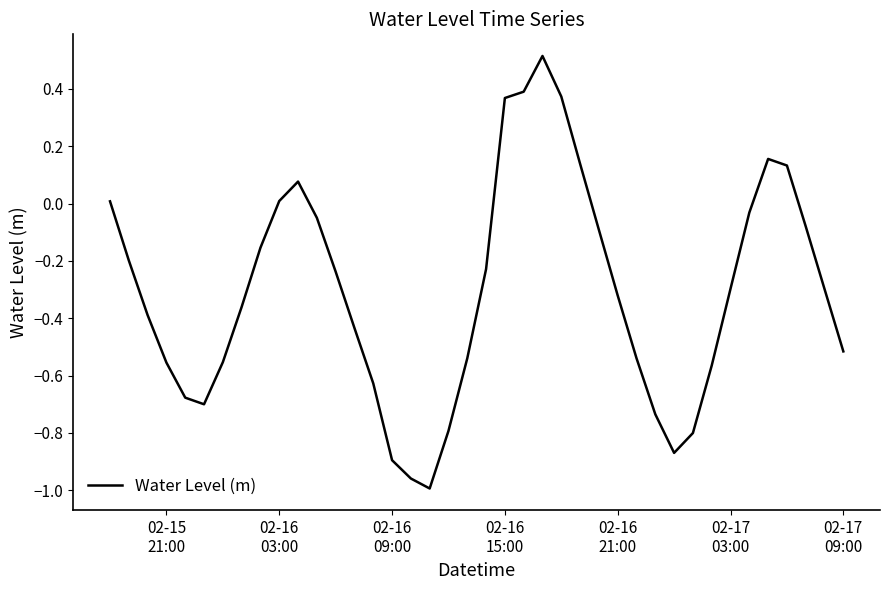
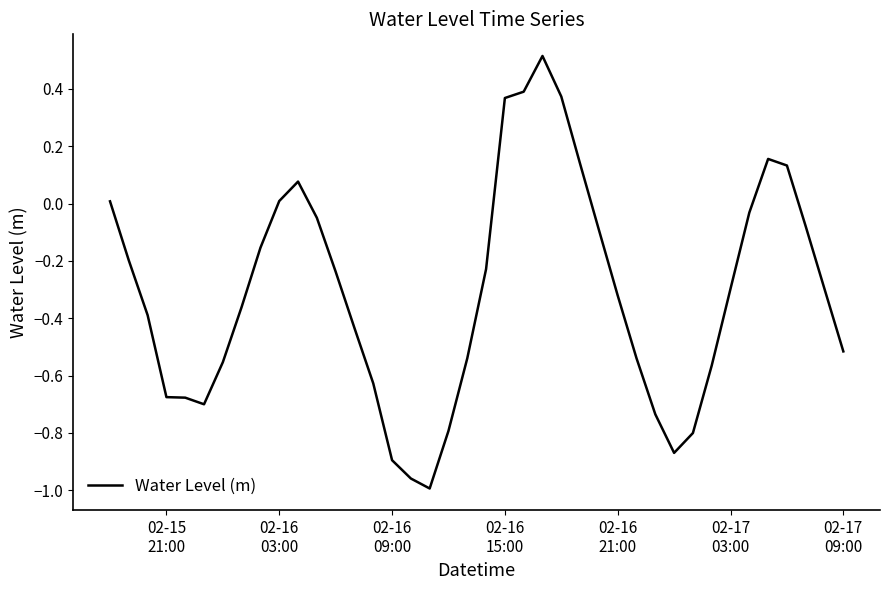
02-15 21:00: -0.55 -> -0.68
